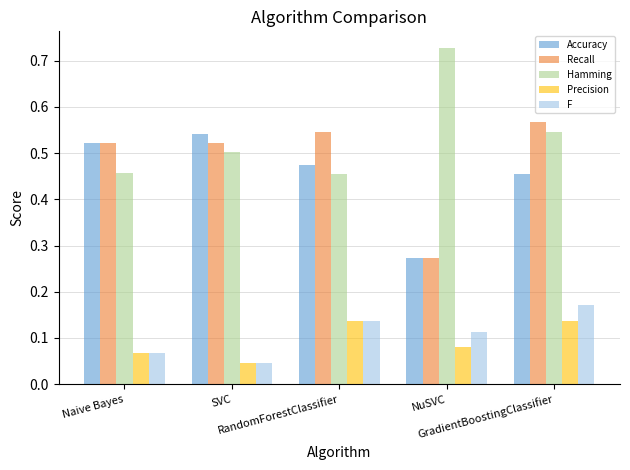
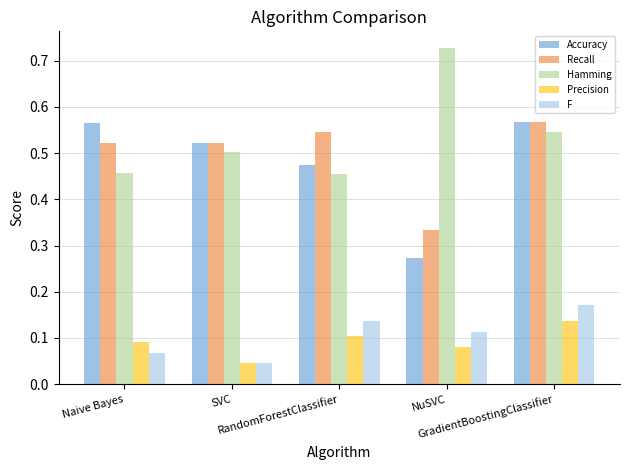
Accuracy, Naive Bayes: 0.52 -> 0.57
Precision, Naive Bayes: 0.07 -> 0.09
Accuracy, SVC: 0.54 -> 0.52
Precision, RandomForestClassifier: 0.14 -> 0.10
Recall, NuSVC: 0.27 -> 0.33
Accuracy, GradientBoostingClassifier: 0.45 -> 0.57
